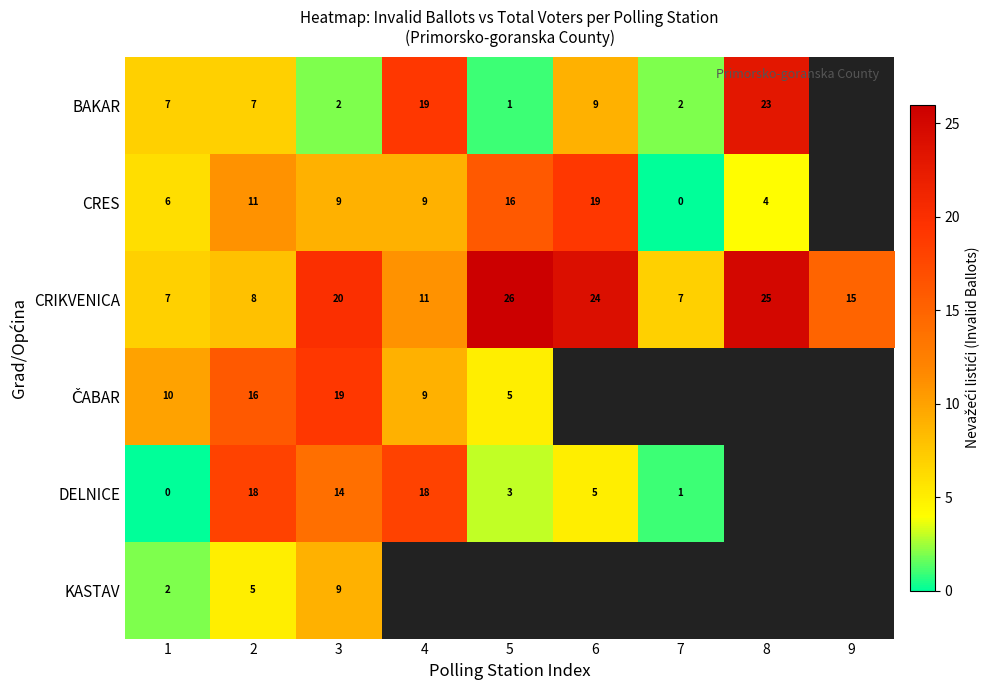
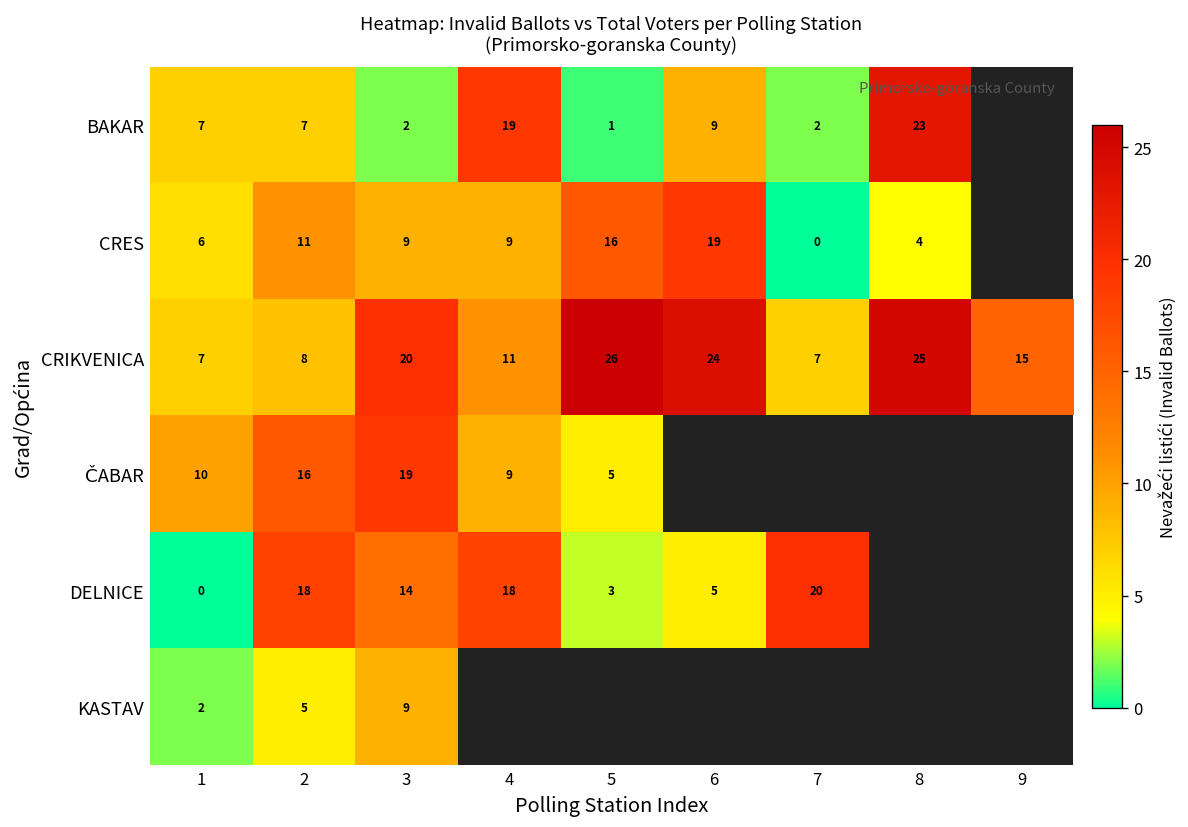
DELNICE, 7: 1 -> 20
